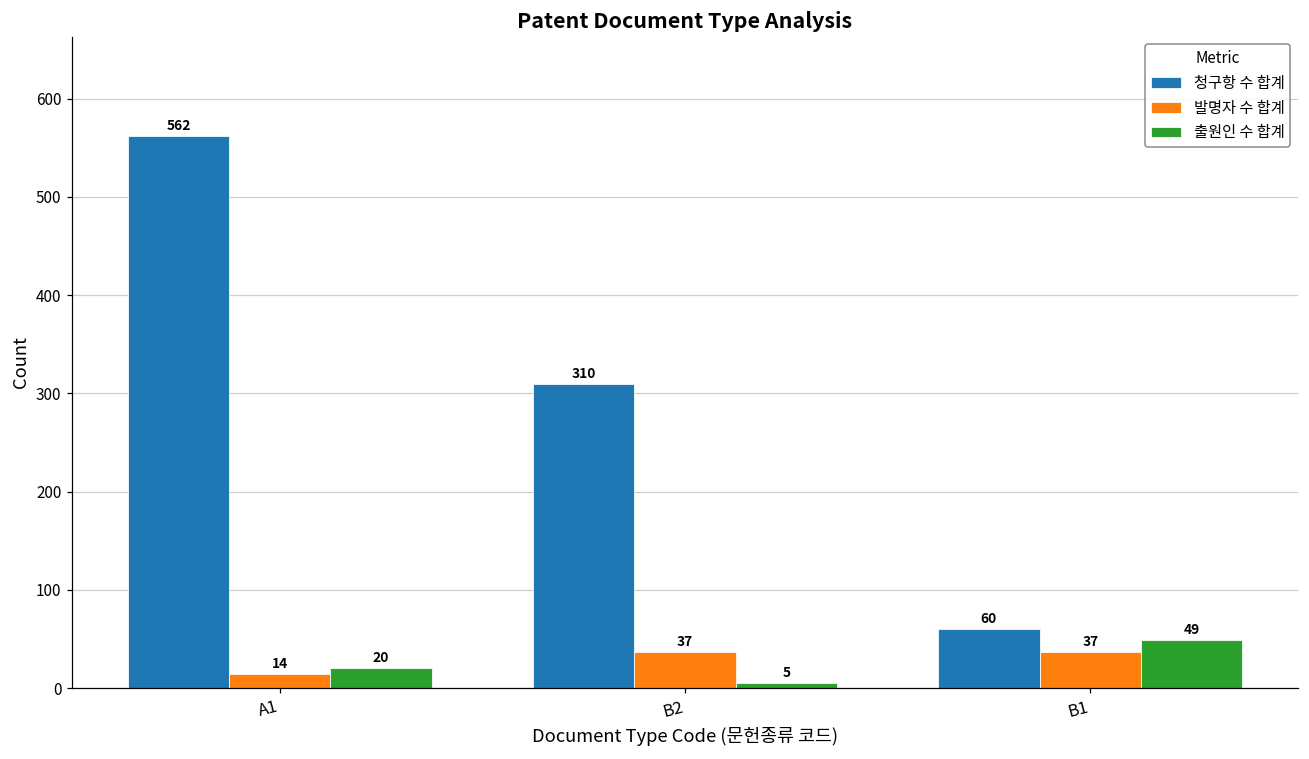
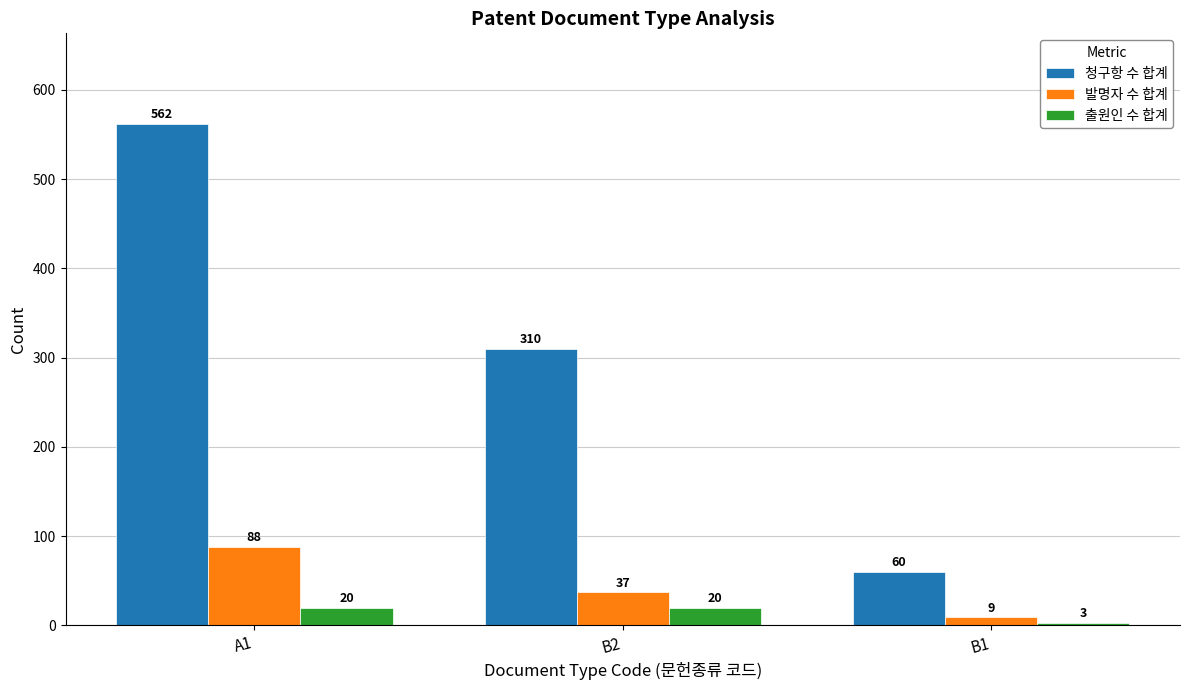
발명자 수 합계, A1: 14 -> 88
출원인 수 합계, B2: 5 -> 20
발명자 수 합계, B1: 37 -> 9
출원인 수 합계, B1: 49 -> 3
